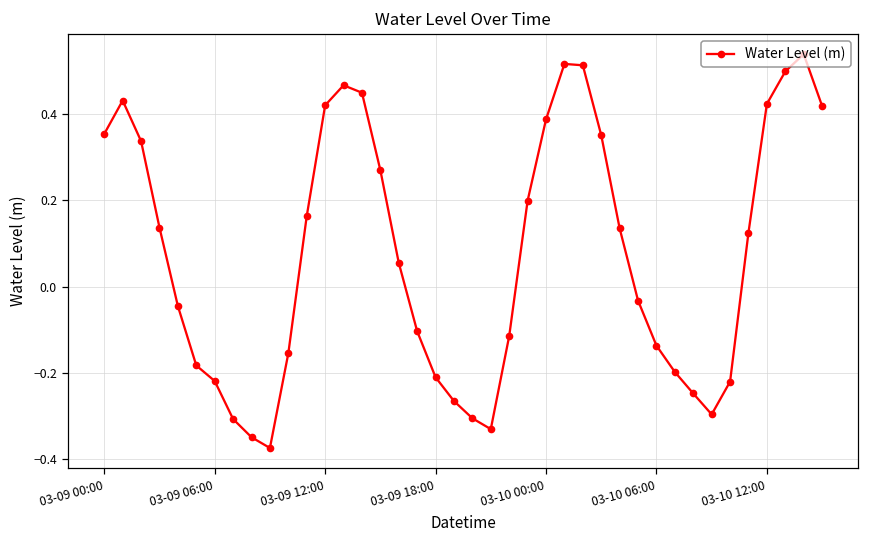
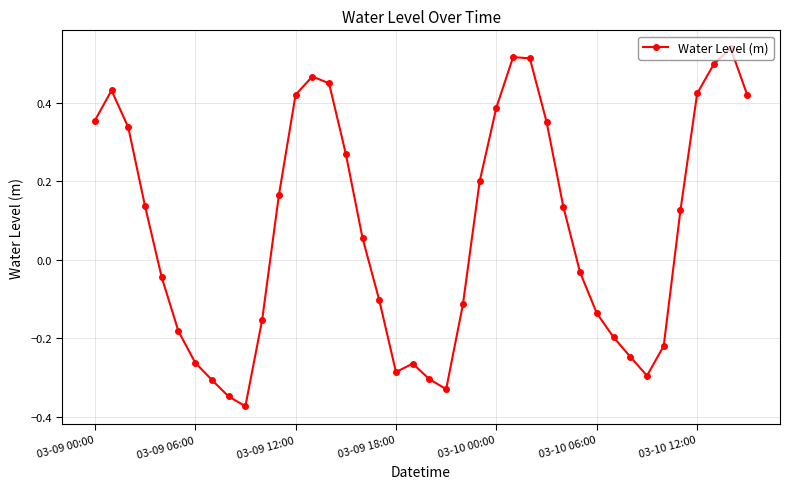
03-09 06:00: -0.22 -> -0.26
03-09 18:00: -0.21 -> -0.29
